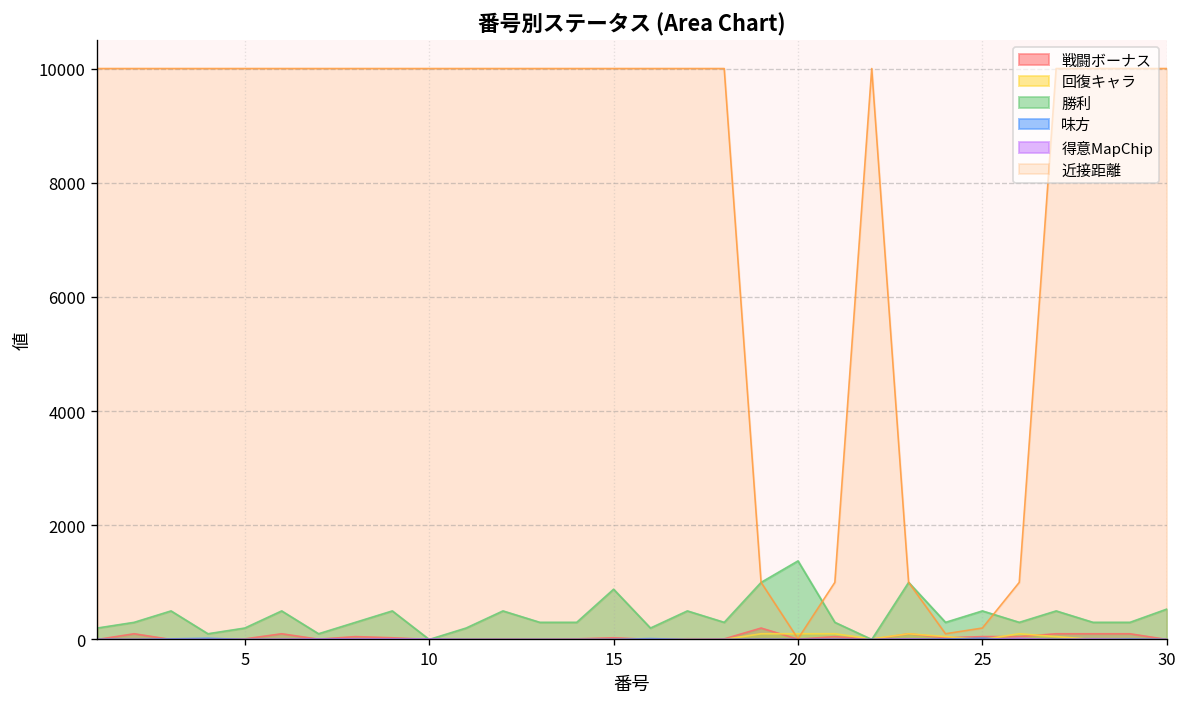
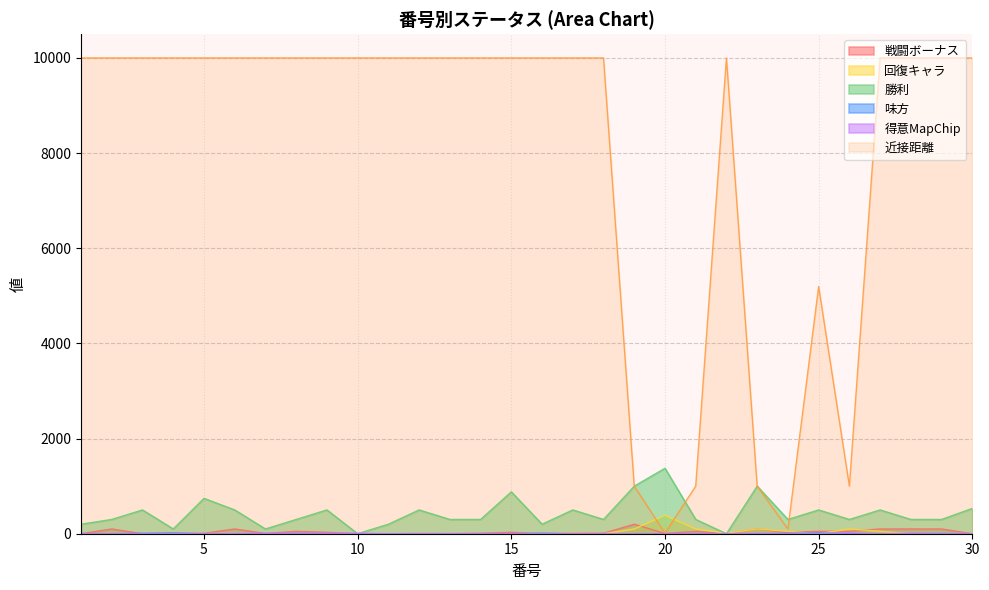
勝利, 5: 200 -> 700
回復キャラ, 20: 100 -> 400
近接距離, 25: 200 -> 5200
